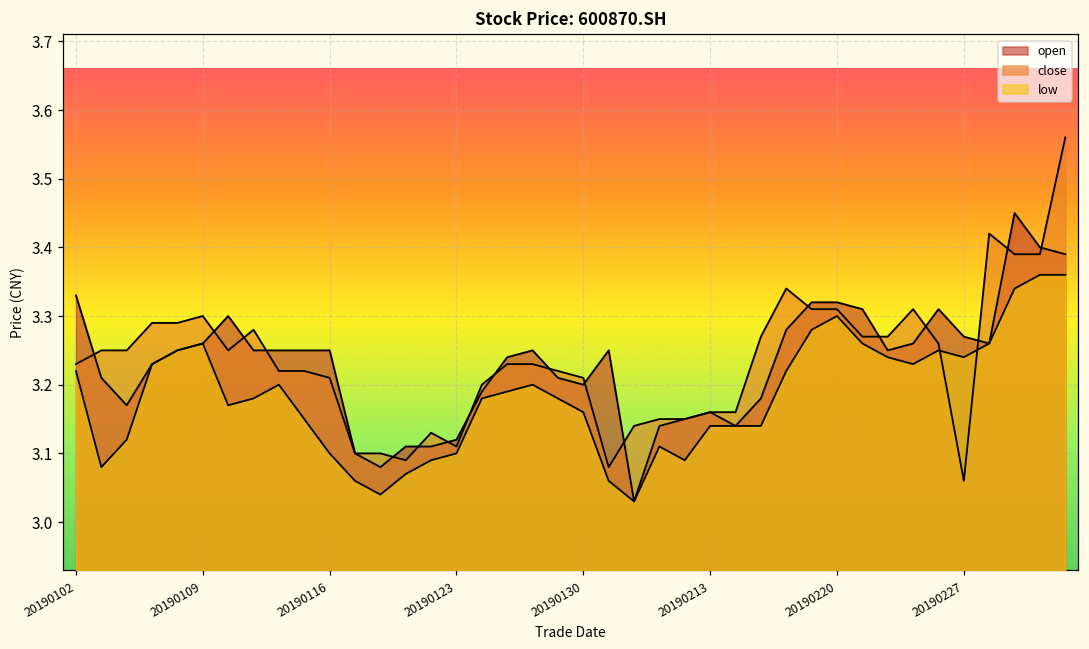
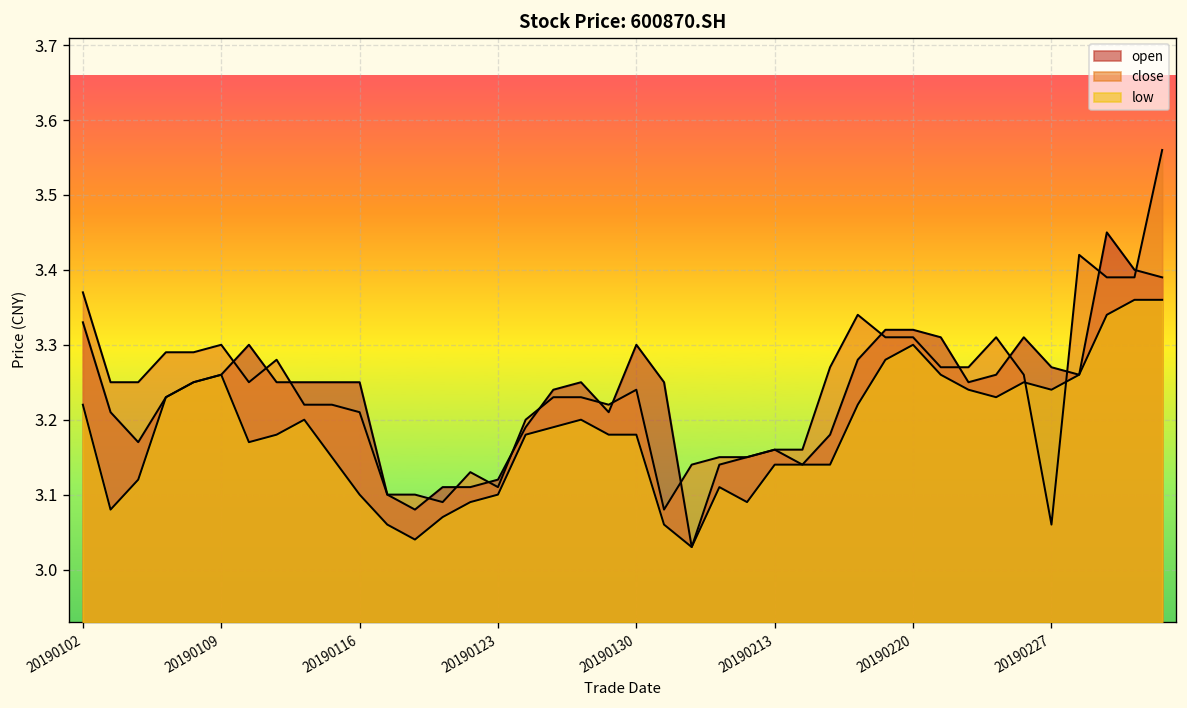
close, 20190102: 3.23 -> 3.37
open, 20190130: 3.2 -> 3.3
close, 20190130: 3.21 -> 3.24
low, 20190130: 3.16 -> 3.18
